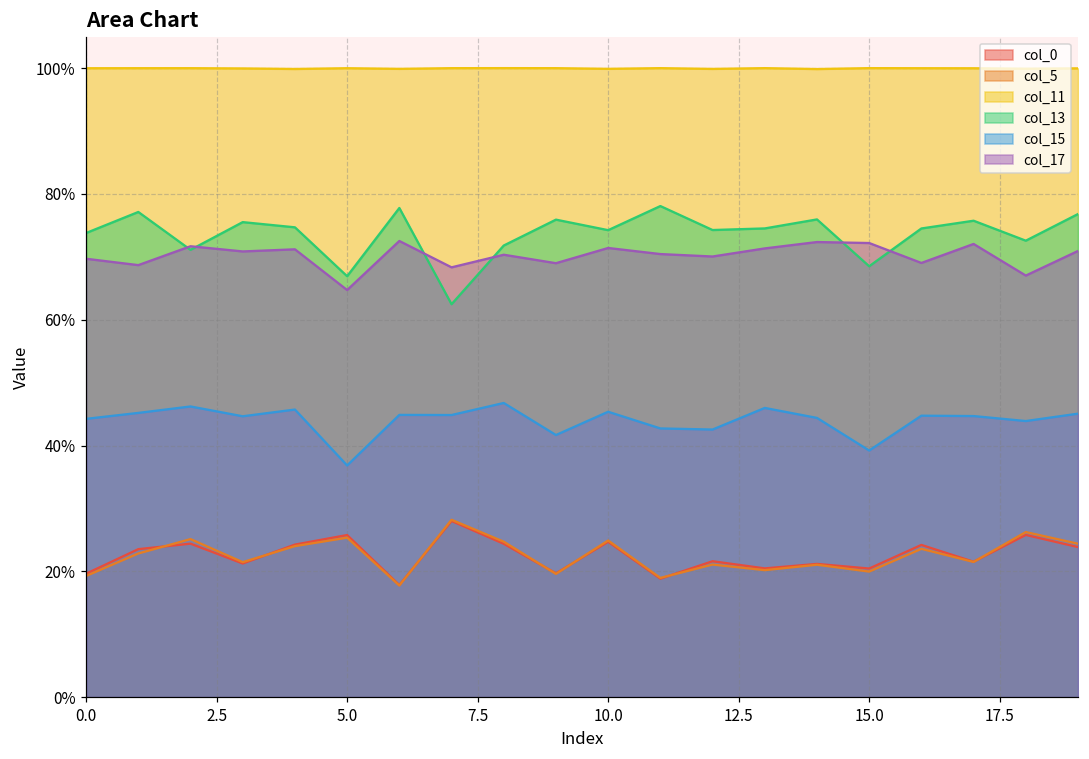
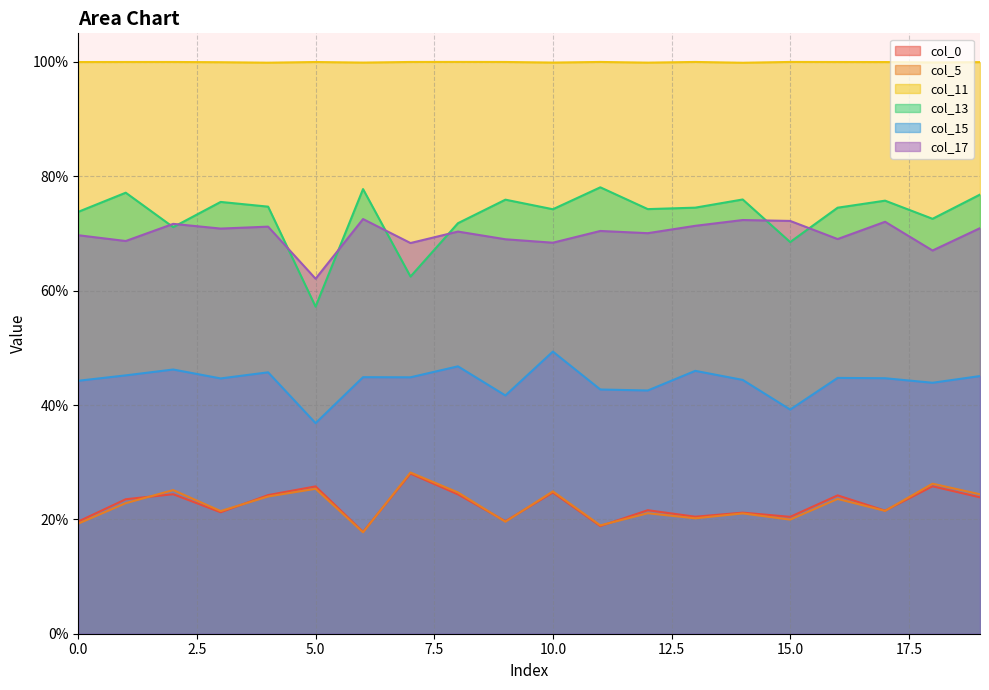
col_13, 5.0: 67% -> 57%
col_17, 5.0: 65% -> 62%
col_15, 10.0: 45% -> 49%
col_17, 10.0: 71% -> 68%
